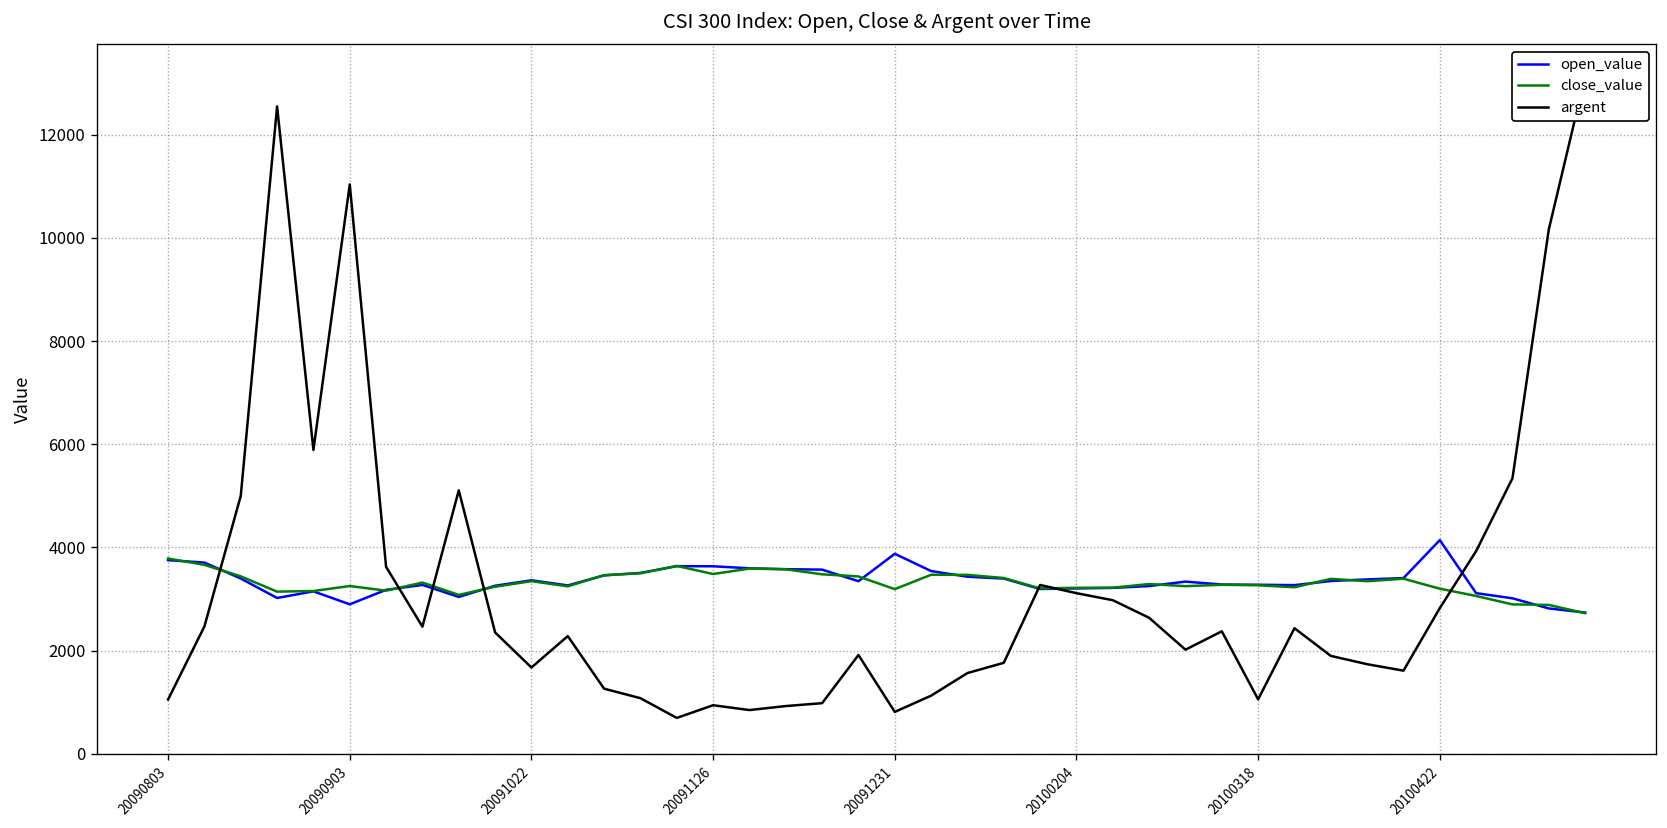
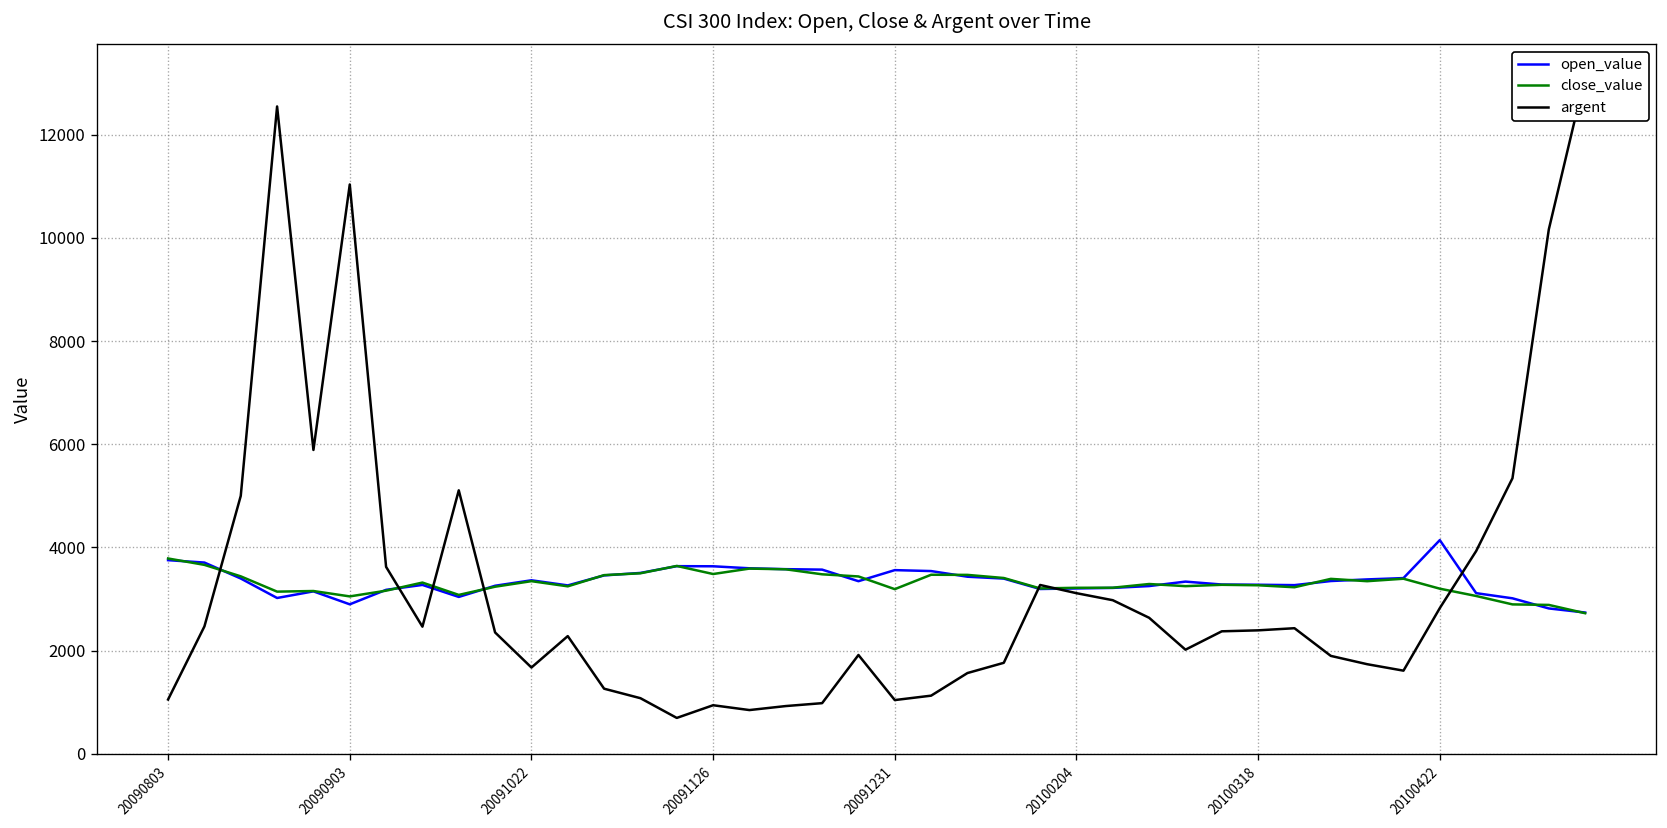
close_value, 20090903: 3300 -> 3100
open_value, 20091231: 3900 -> 3600
argent, 20091231: 800 -> 1000
argent, 20100318: 1100 -> 2400
